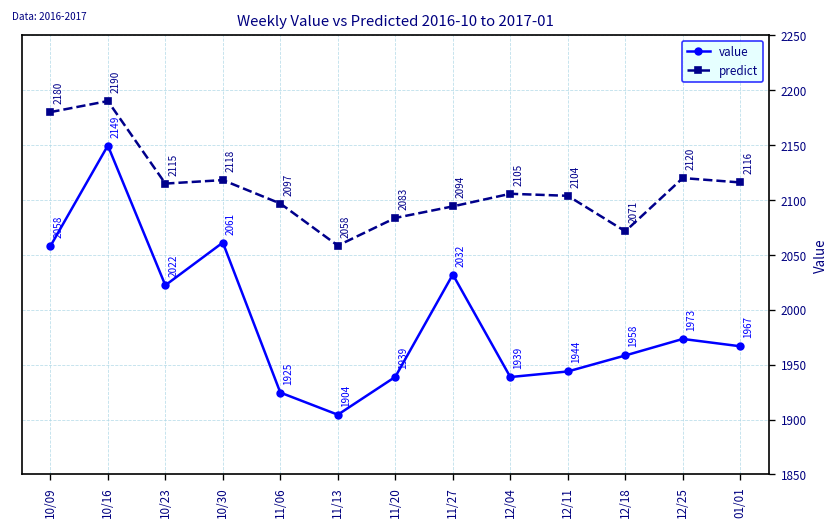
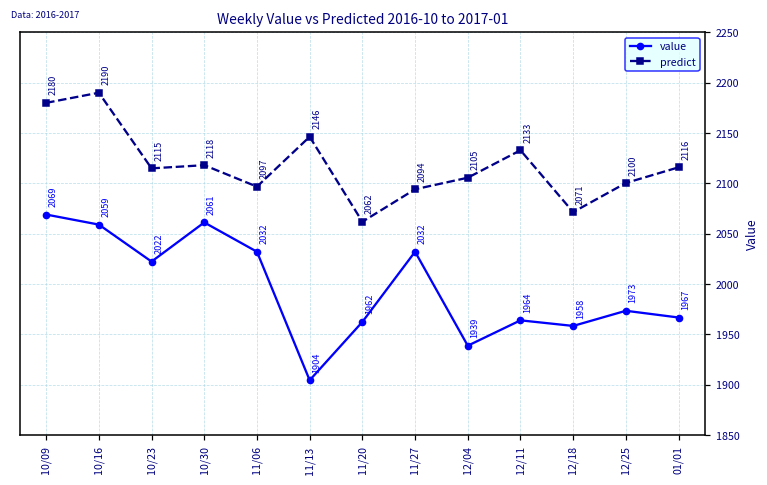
value, 10/09: 2058 -> 2069
value, 10/16: 2149 -> 2059
value, 11/06: 1925 -> 2032
predict, 11/13: 2058 -> 2146
value, 11/20: 1939 -> 1962
predict, 11/20: 2083 -> 2062
value, 12/11: 1944 -> 1964
predict, 12/11: 2104 -> 2133
predict, 12/25: 2120 -> 2100
